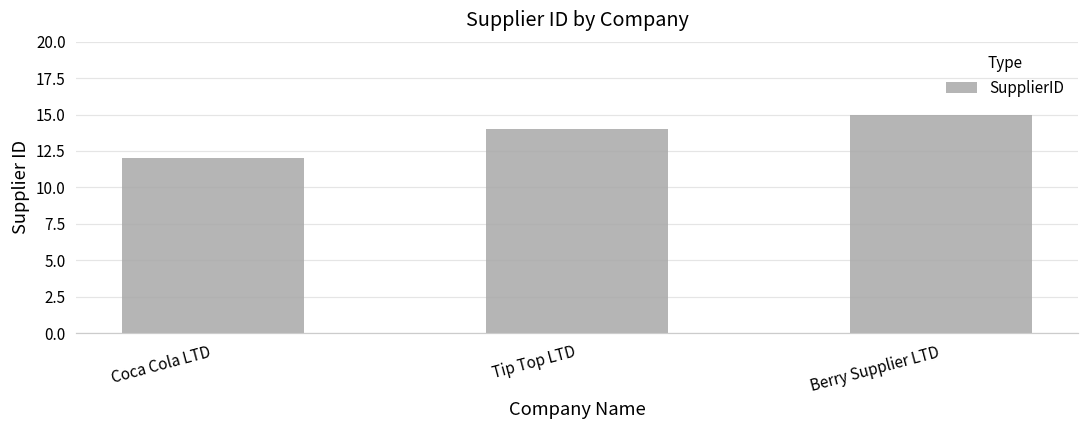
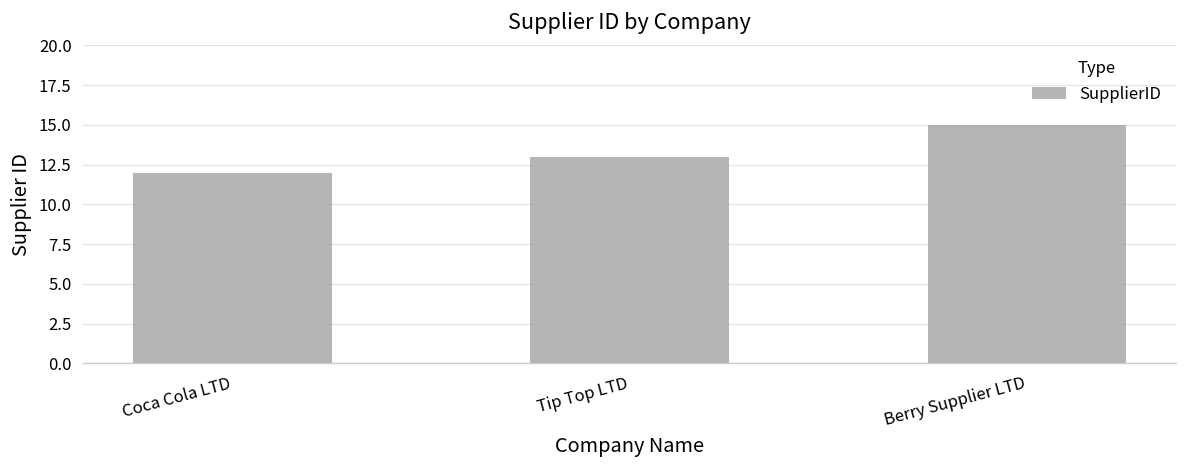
Tip Top LTD: 14 -> 13
